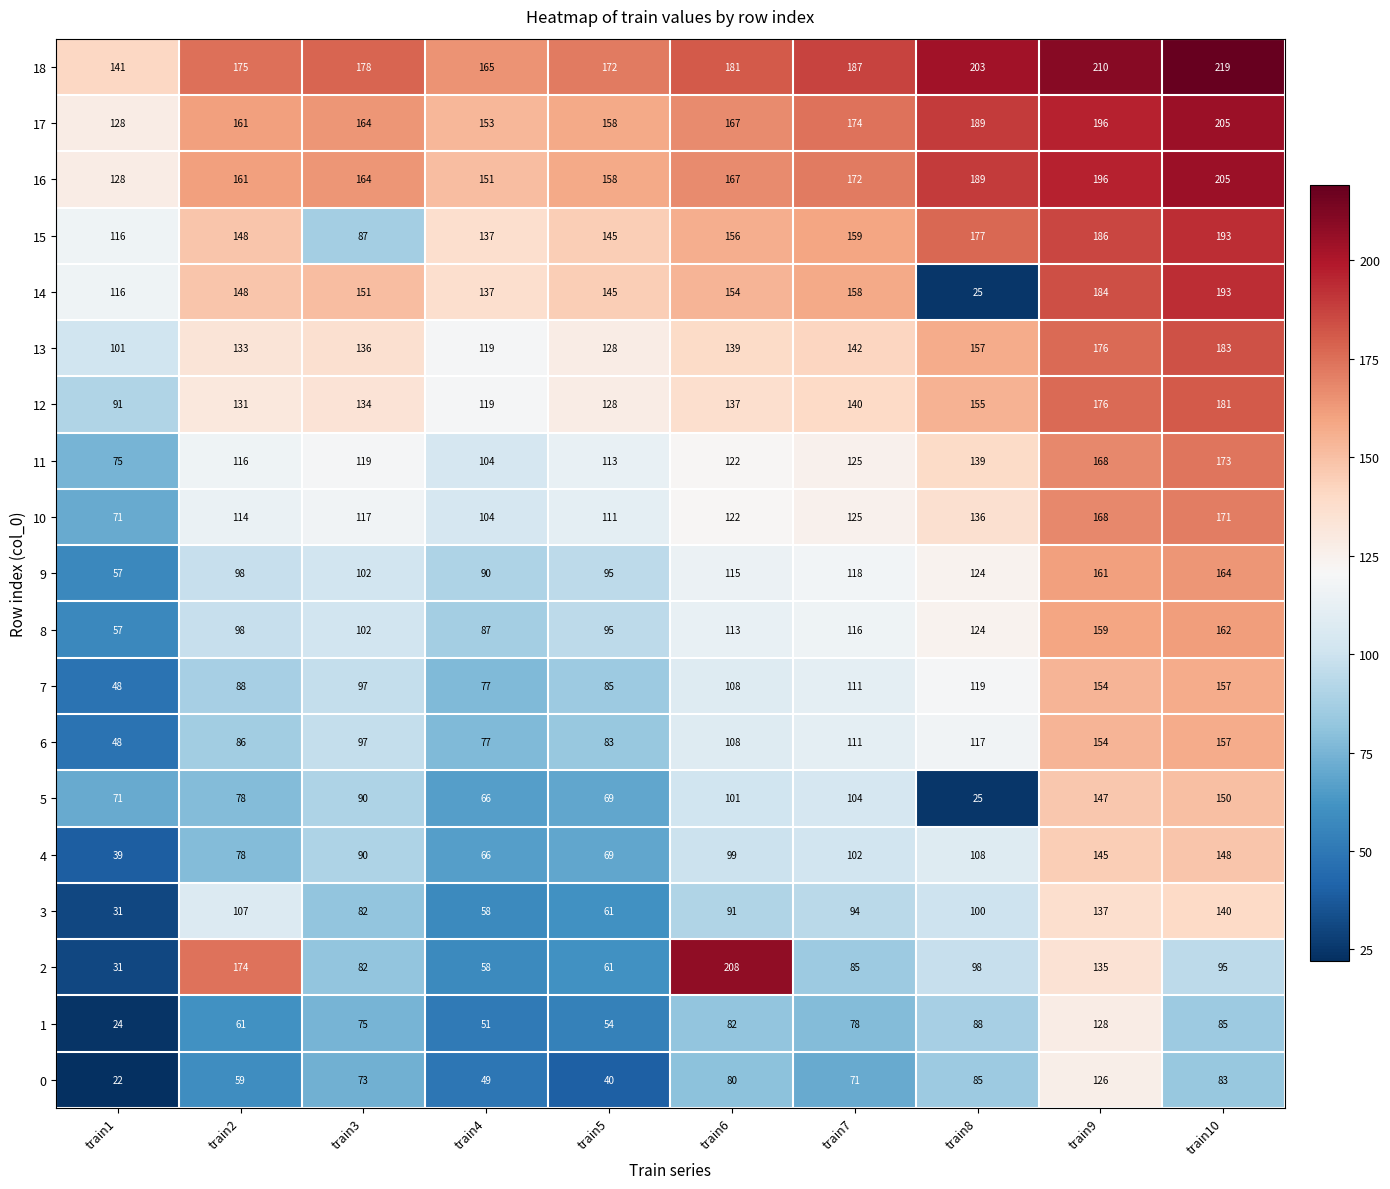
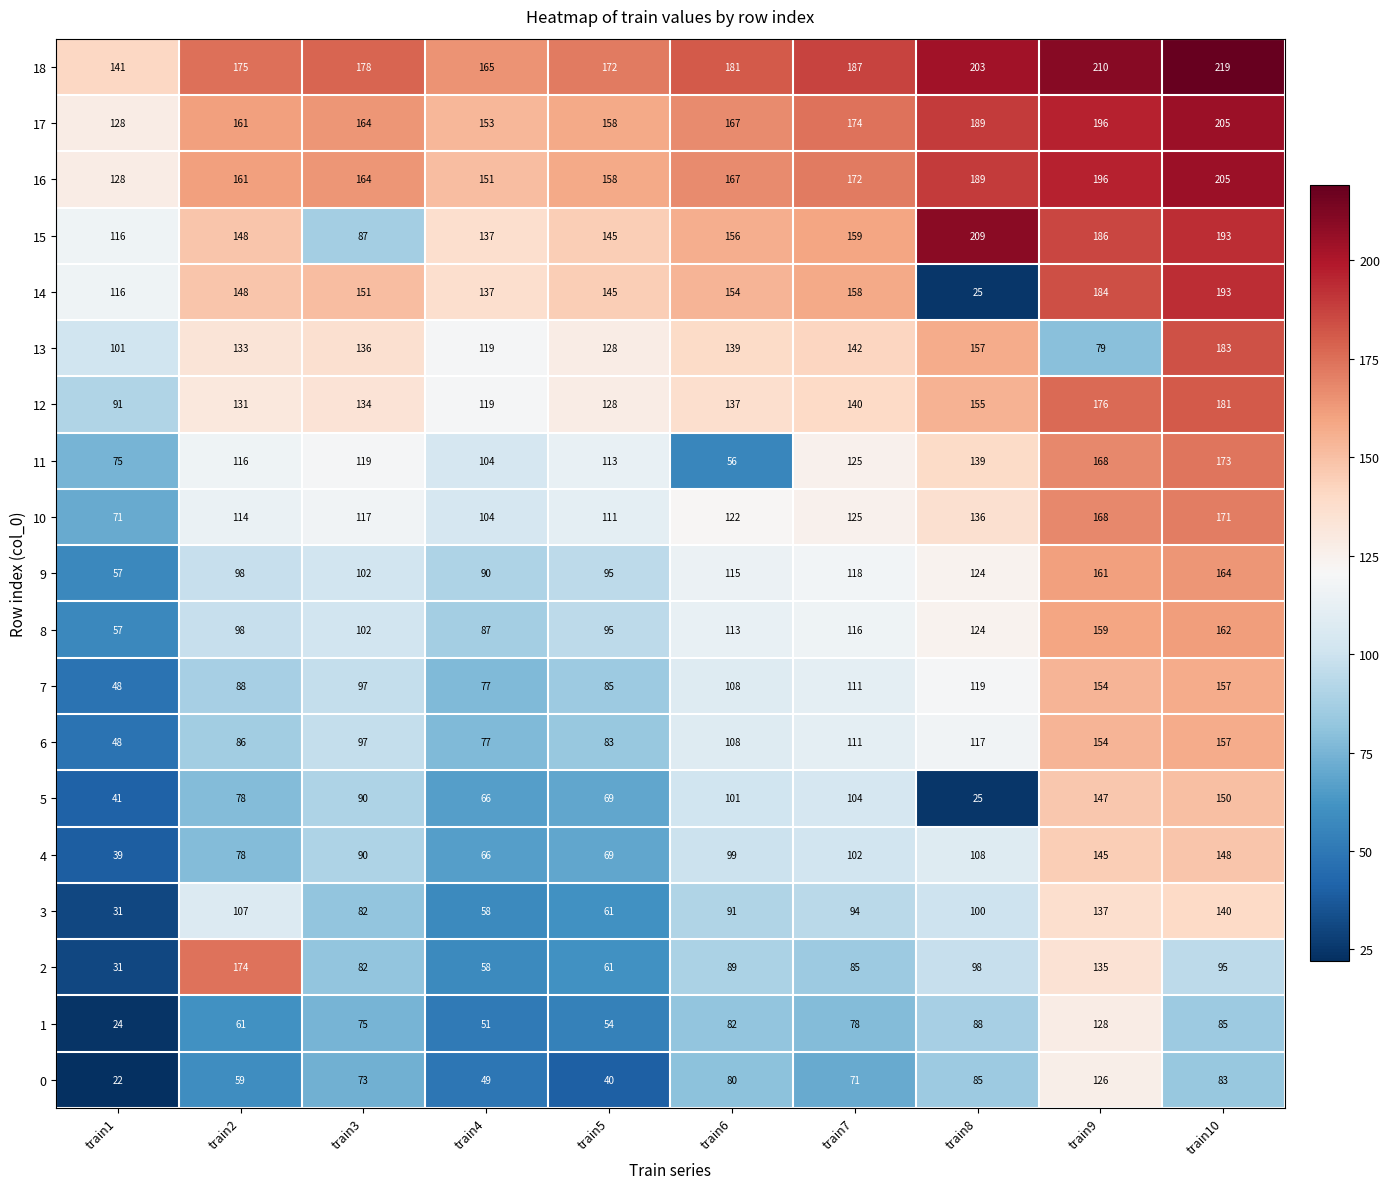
15, train8: 177 -> 209
13, train9: 176 -> 79
11, train6: 122 -> 56
5, train1: 71 -> 41
2, train6: 208 -> 89
